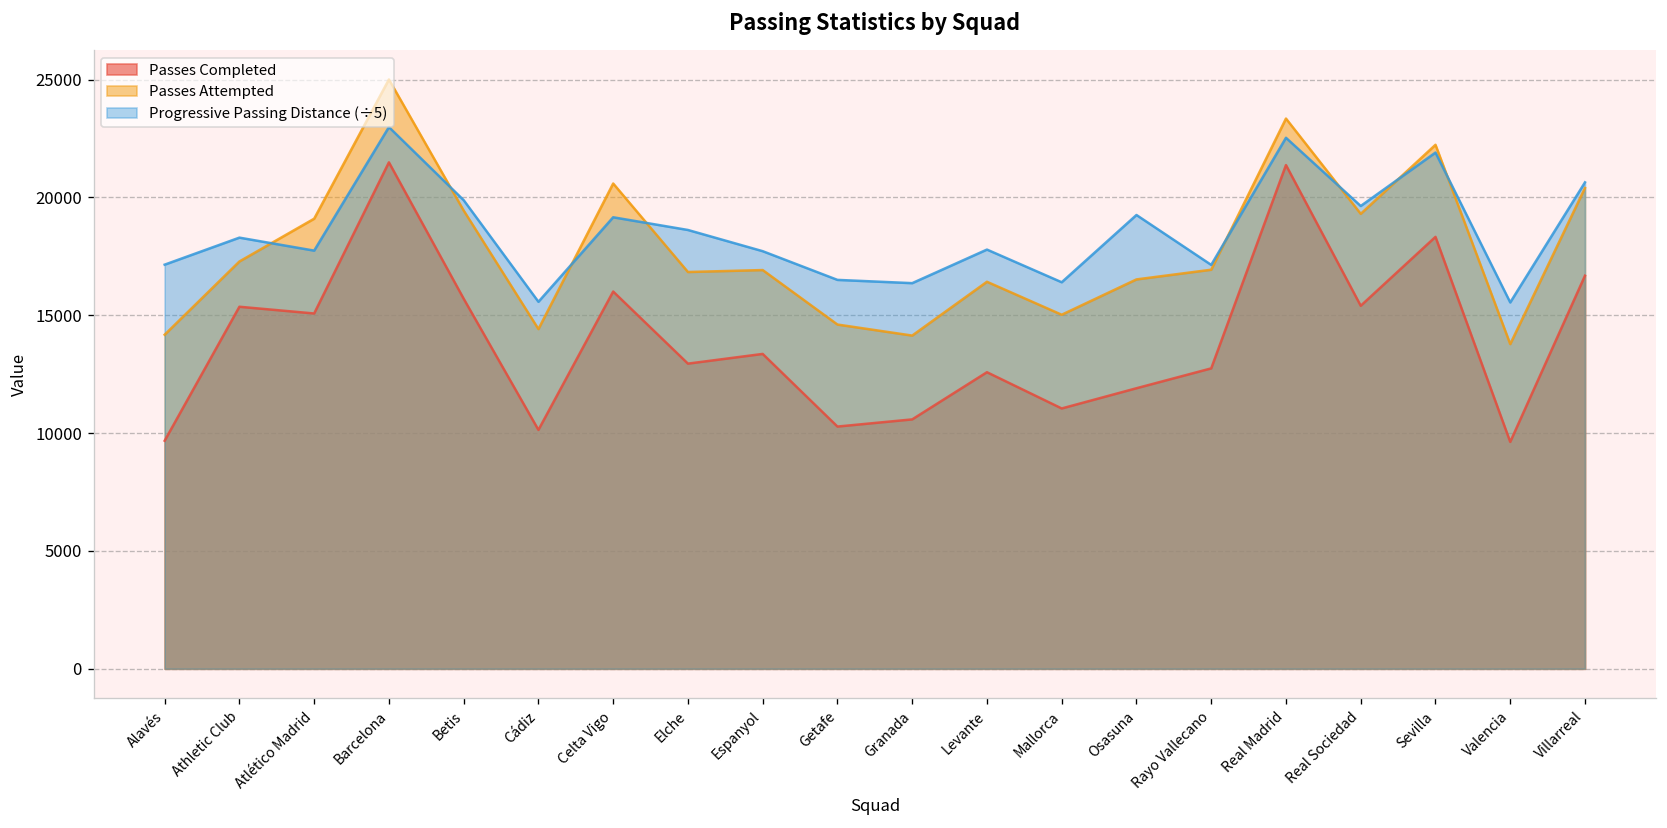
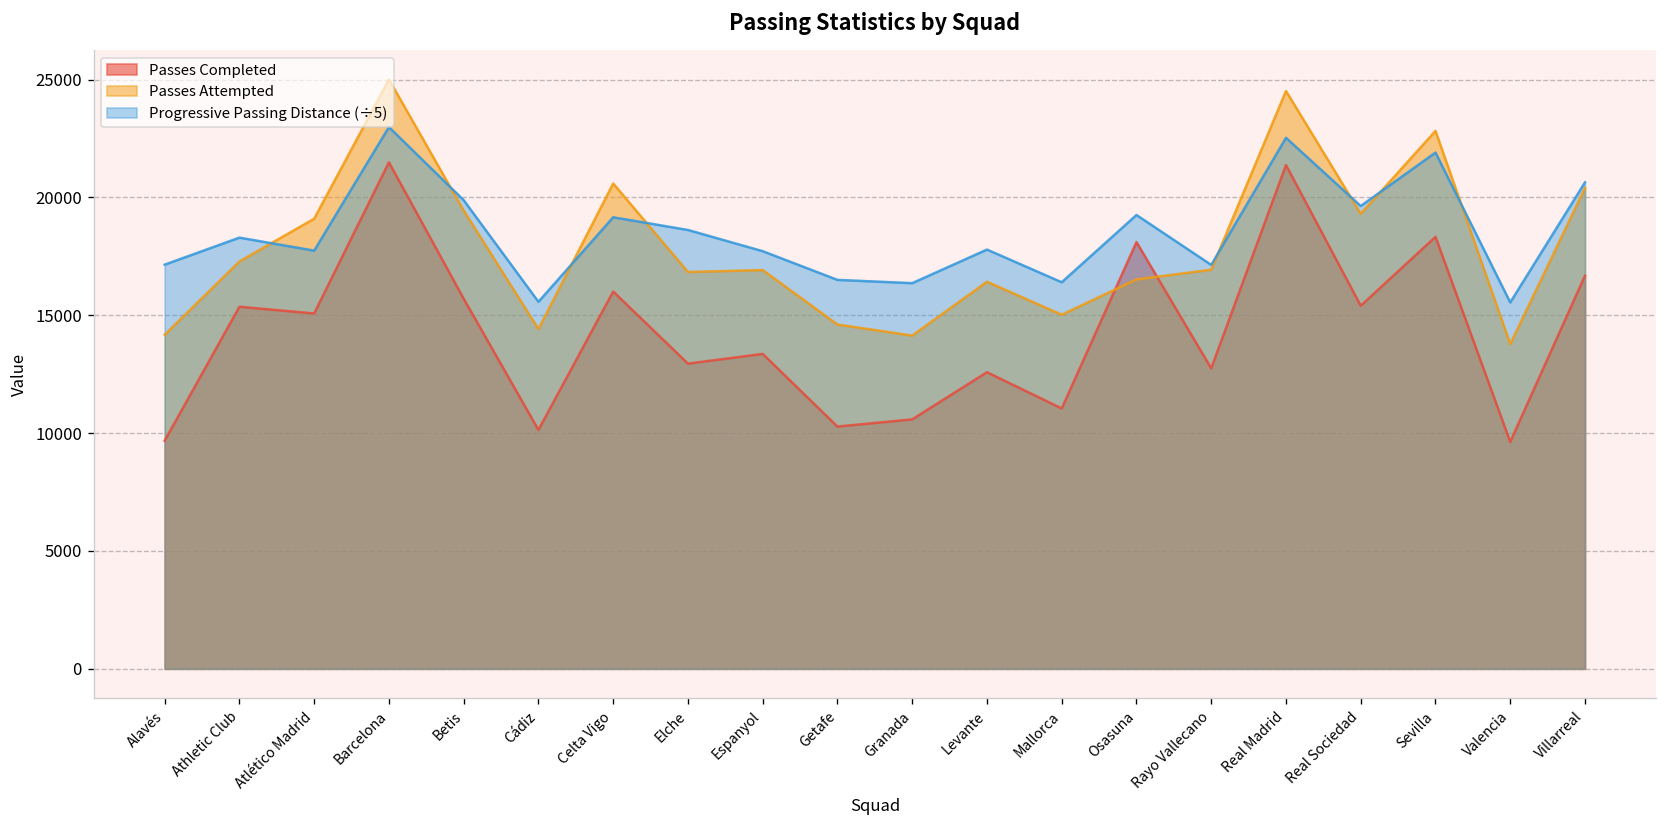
Passes Completed, Osasuna: 11900 -> 18100
Passes Attempted, Real Madrid: 23300 -> 24500
Passes Attempted, Sevilla: 22200 -> 22800
